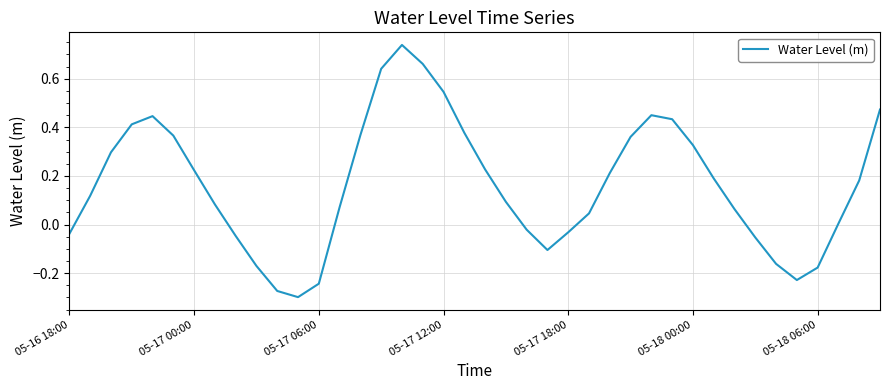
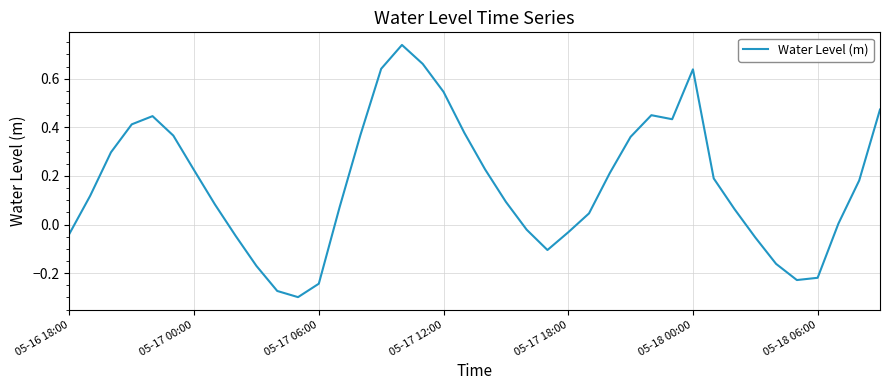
05-18 00:00: 0.33 -> 0.64
05-18 06:00: -0.18 -> -0.22
